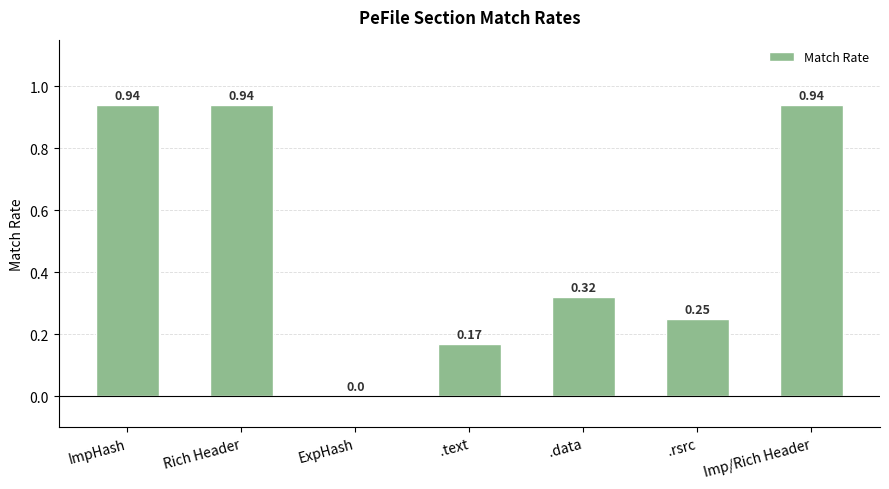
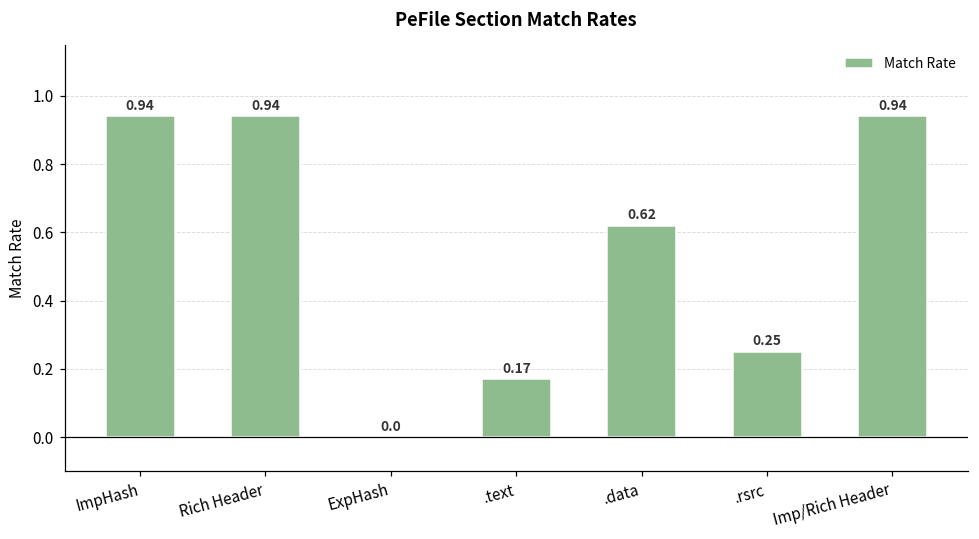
.data: 0.32 -> 0.62
